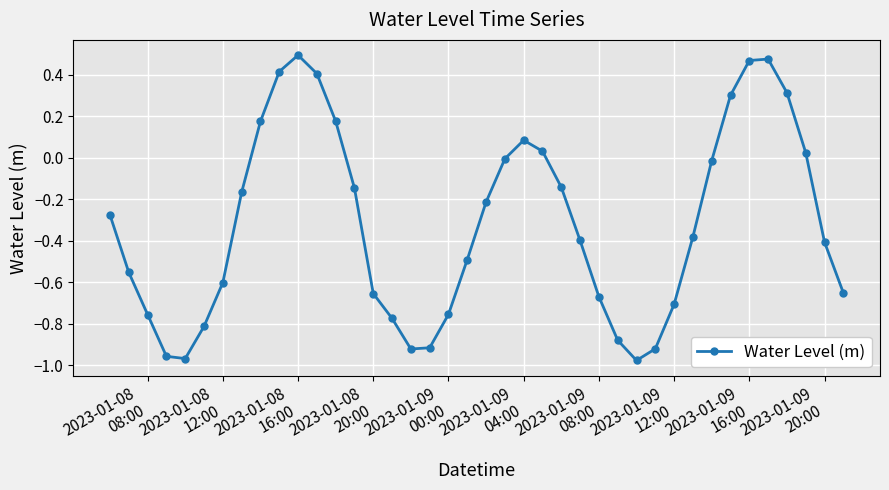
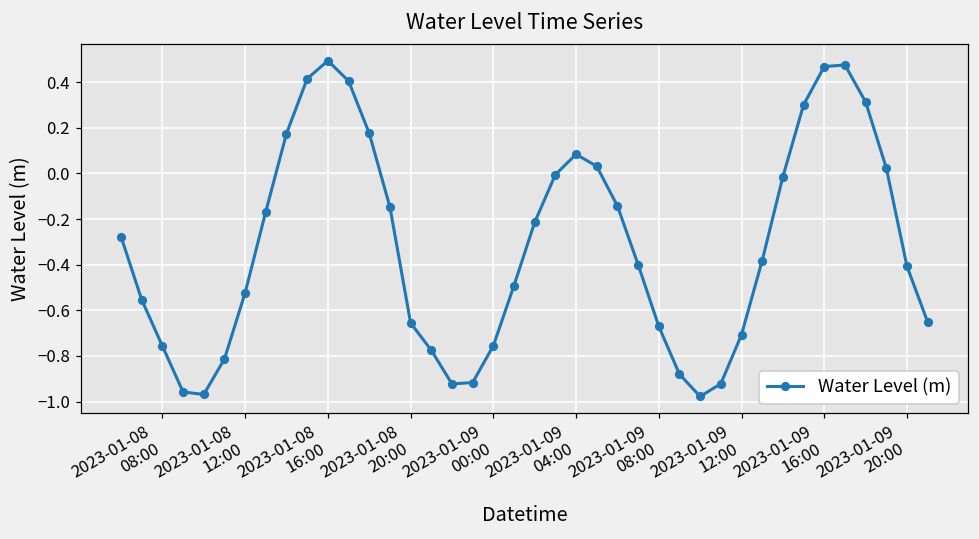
2023-01-08 12:00: -0.60 -> -0.52
